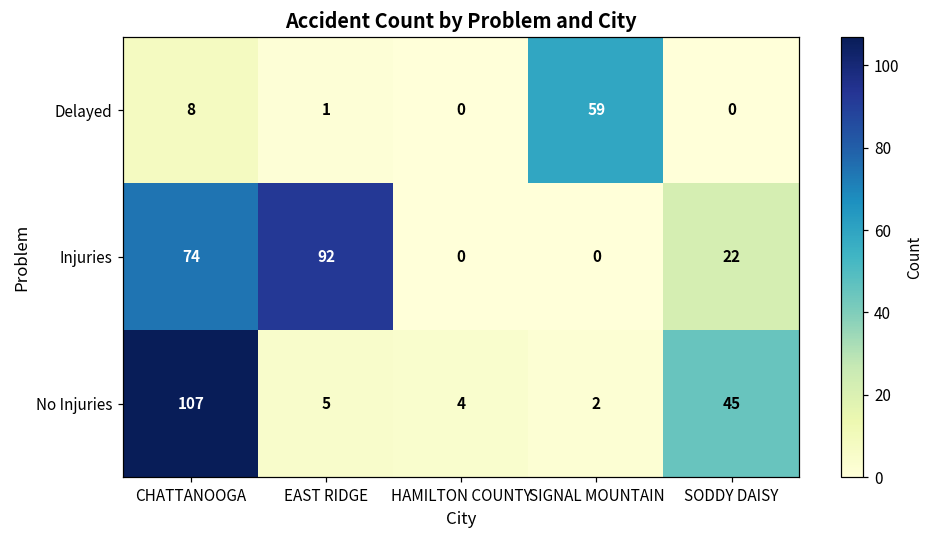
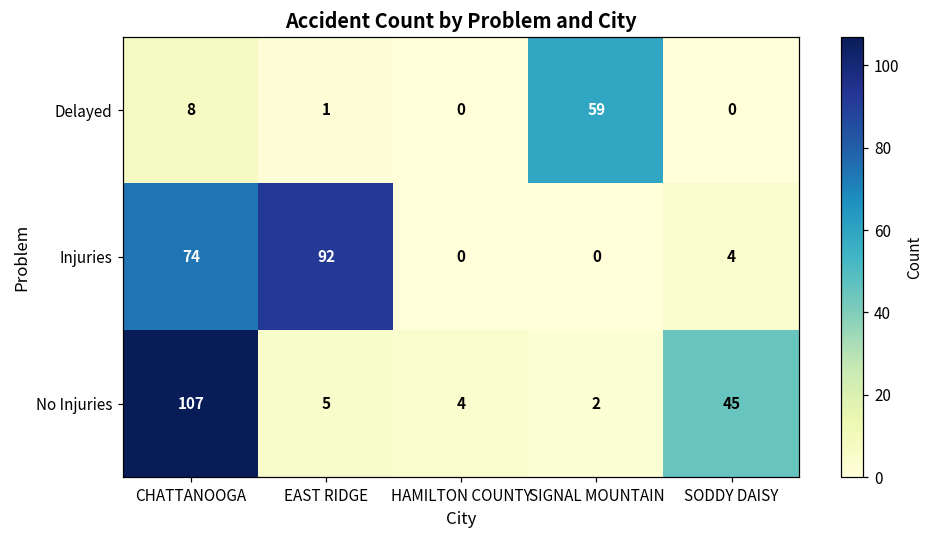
Injuries, SODDY DAISY: 22 -> 4
